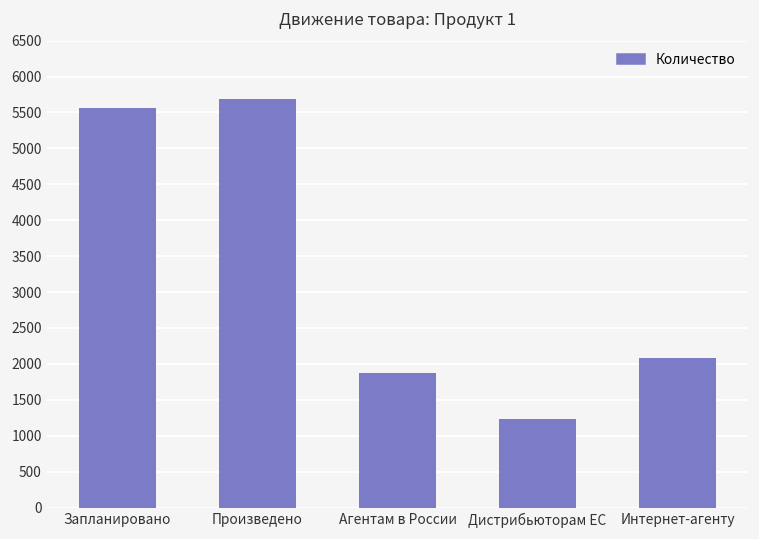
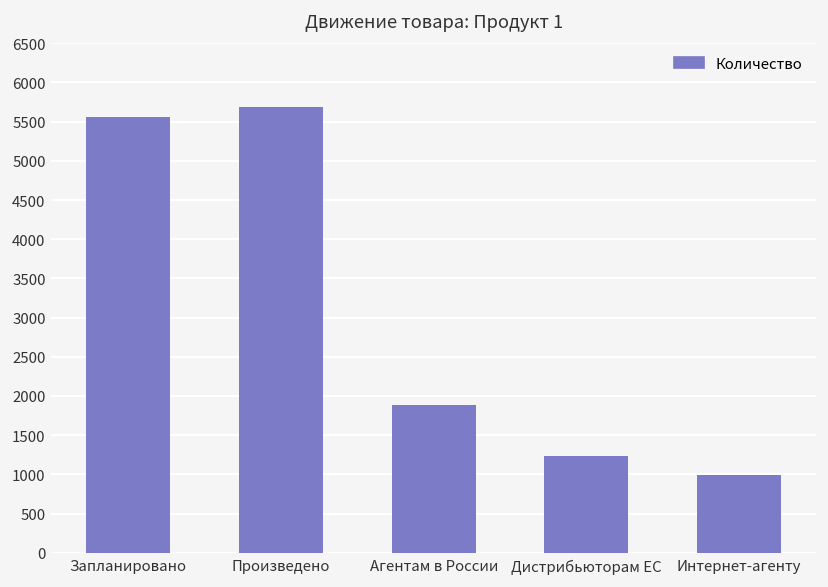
Интернет-агенту: 2100 -> 1000
